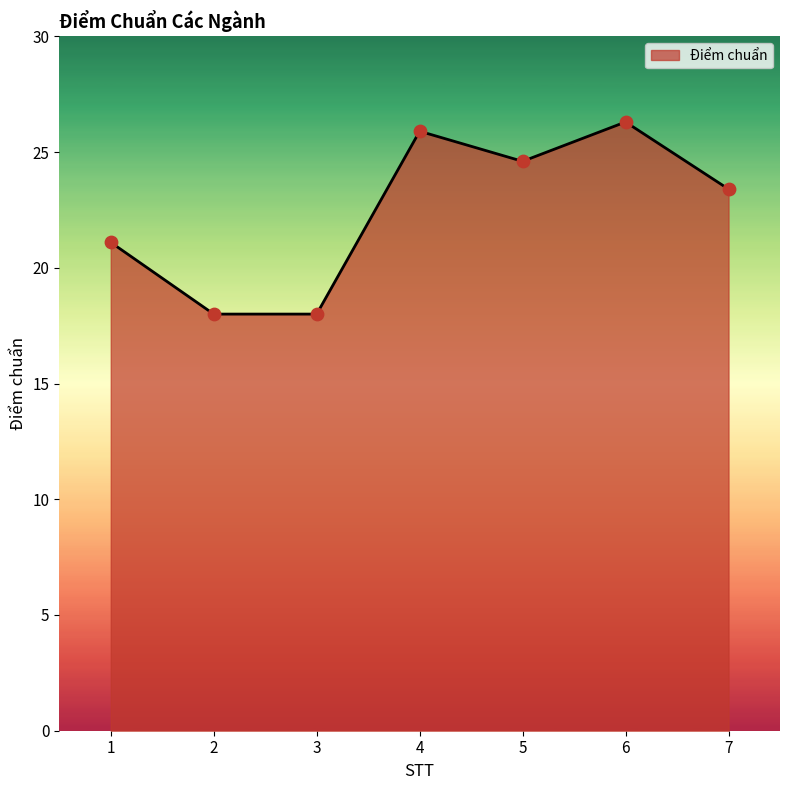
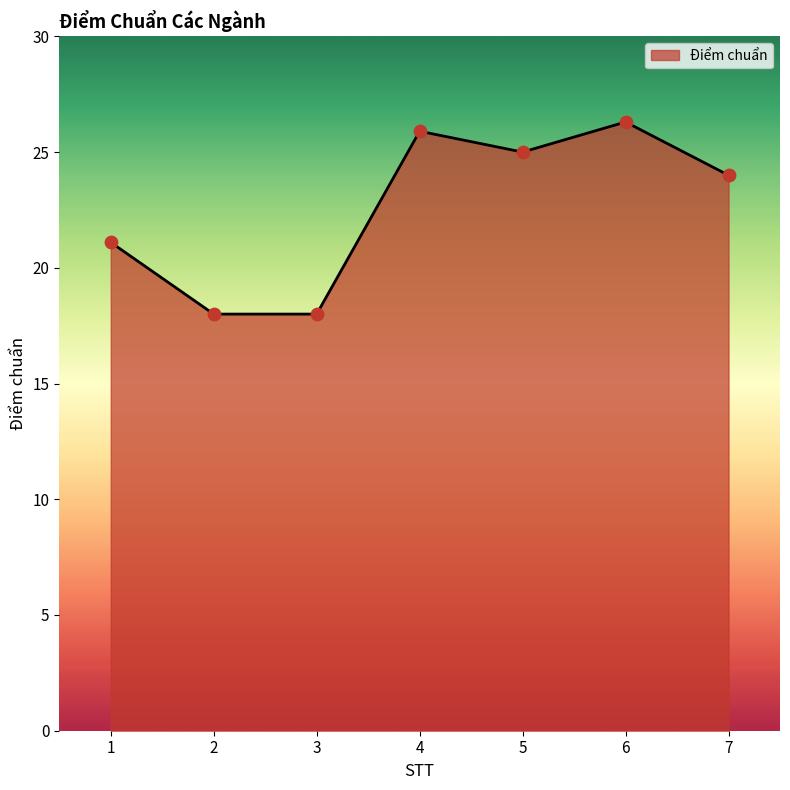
5: 24.6 -> 25.0
7: 23.4 -> 24.0
